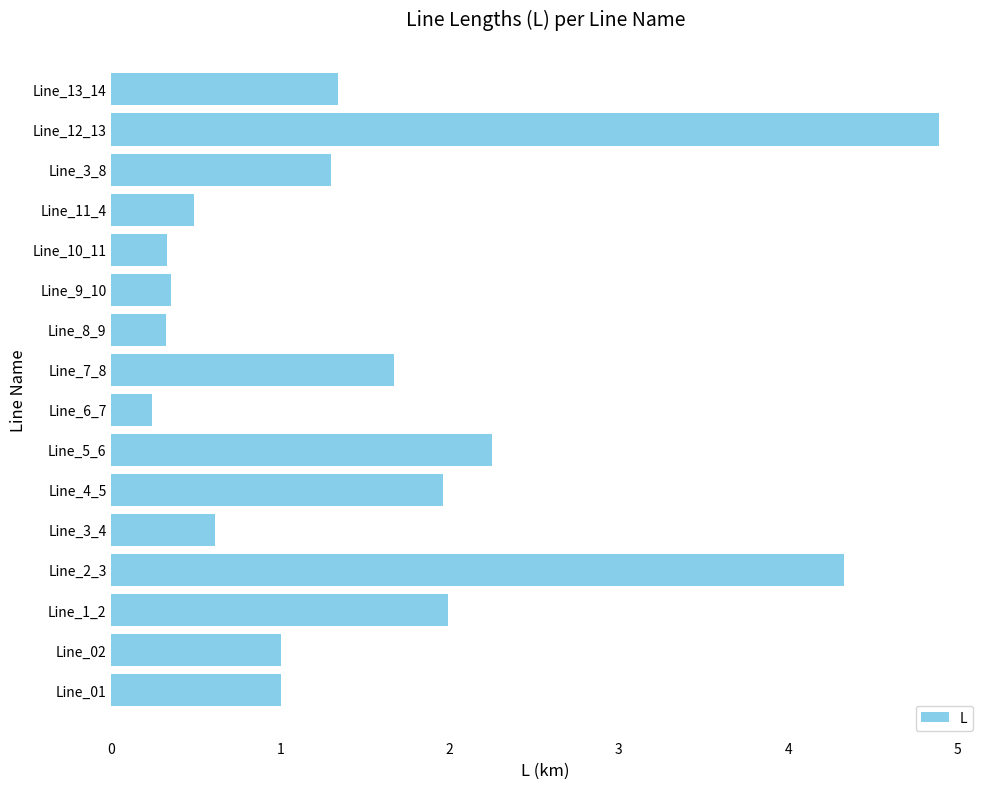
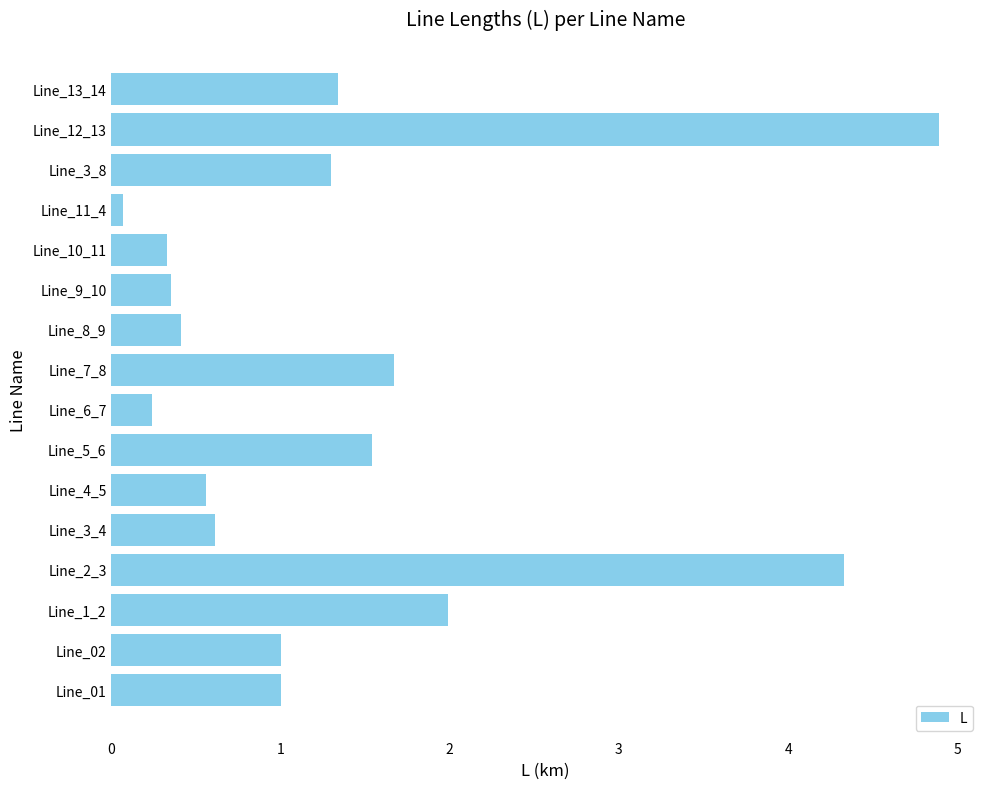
Line_11_4: 0.49 -> 0.07
Line_8_9: 0.32 -> 0.41
Line_5_6: 2.25 -> 1.54
Line_4_5: 1.96 -> 0.56
